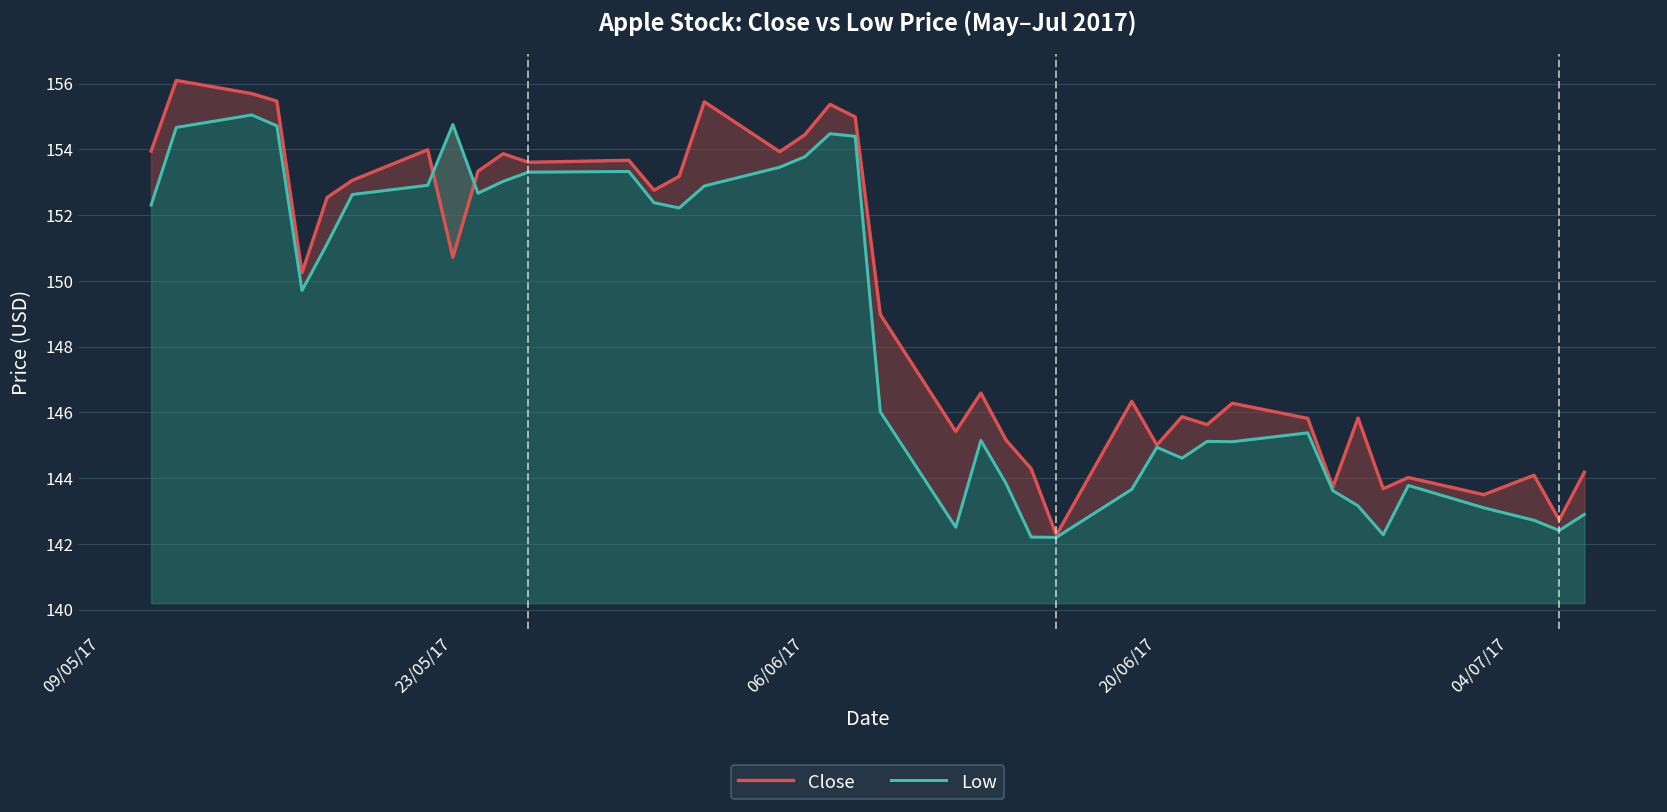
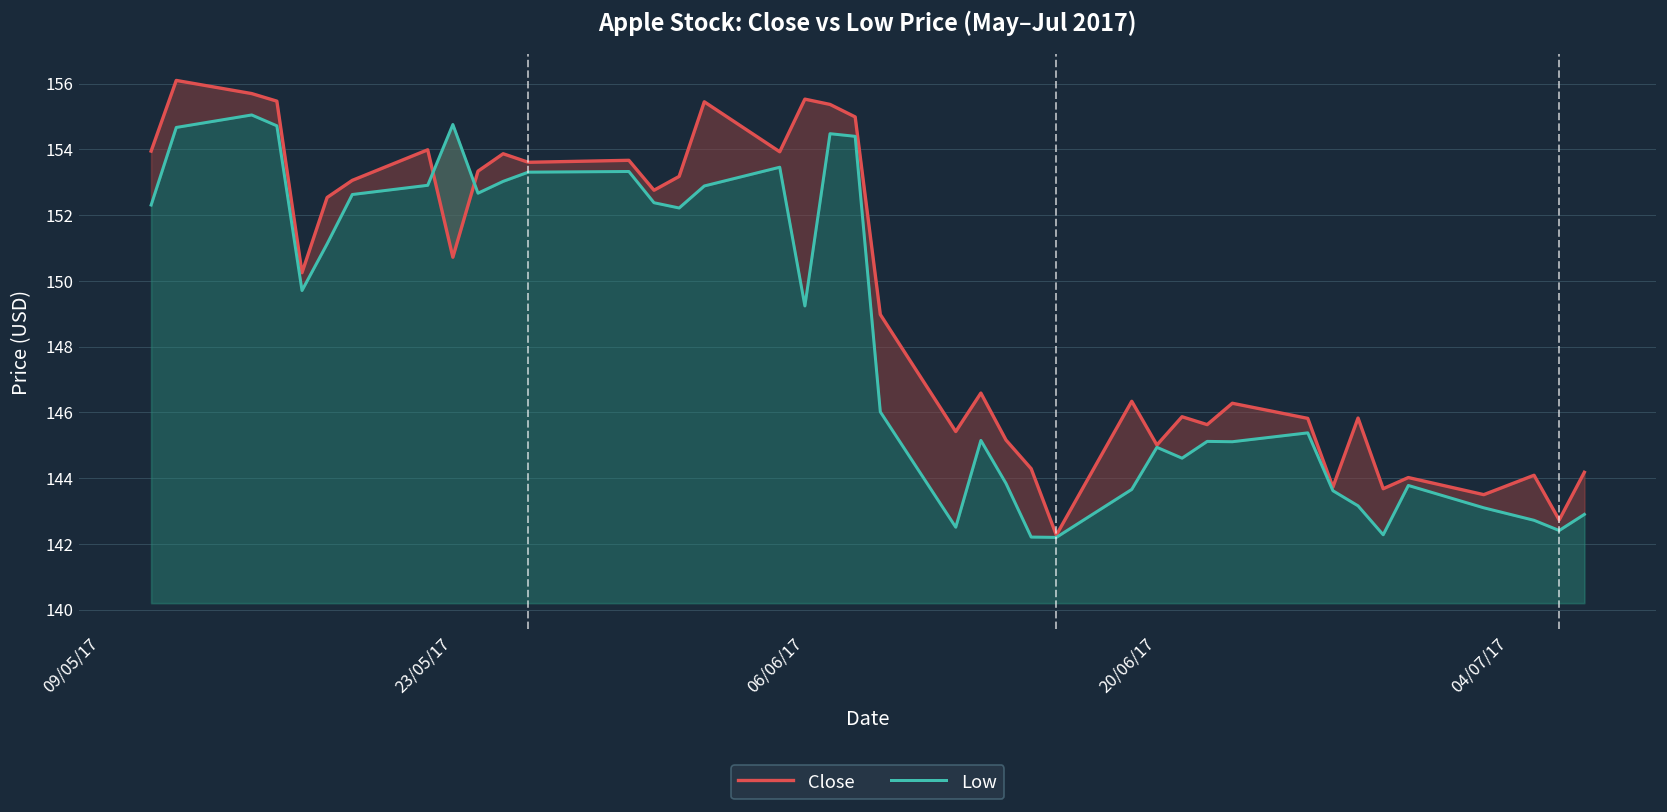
Close, 06/06/17: 154.4 -> 155.5
Low, 06/06/17: 153.8 -> 149.2
